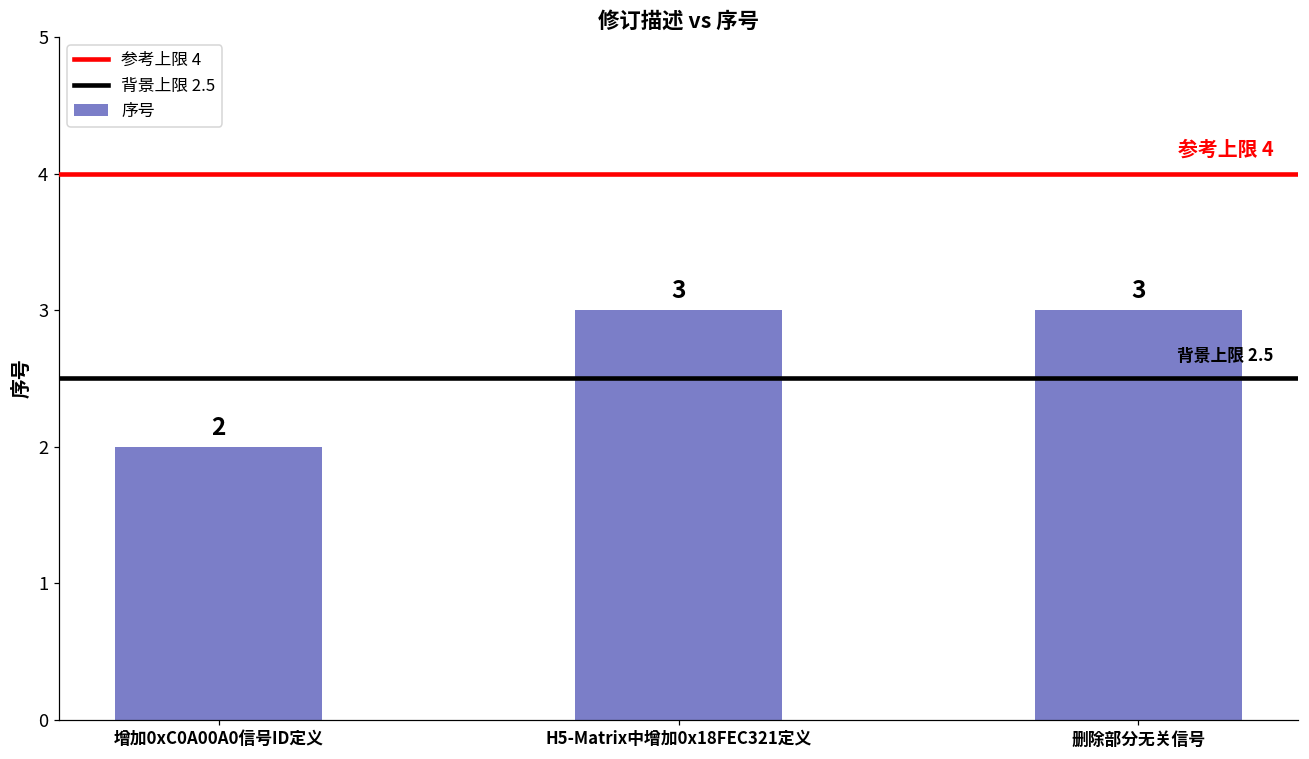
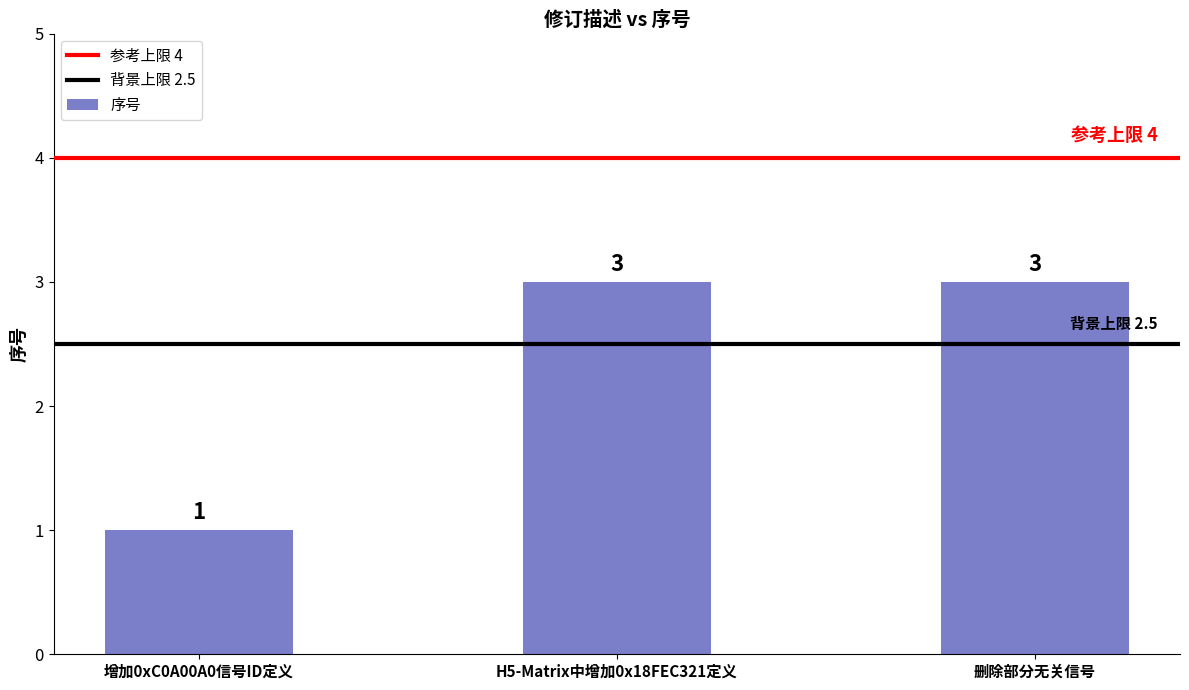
增加0xC0A00A0信号ID定义: 2 -> 1
